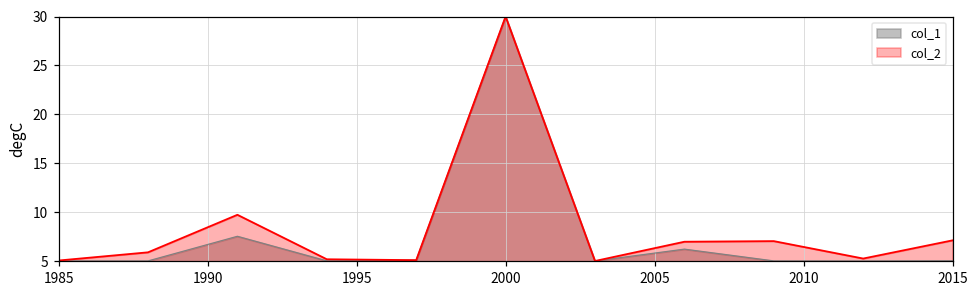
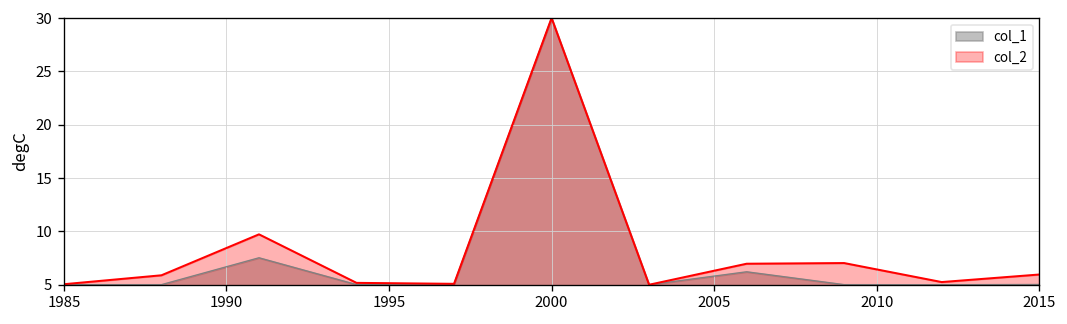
col_2, 2015: 7 -> 6
